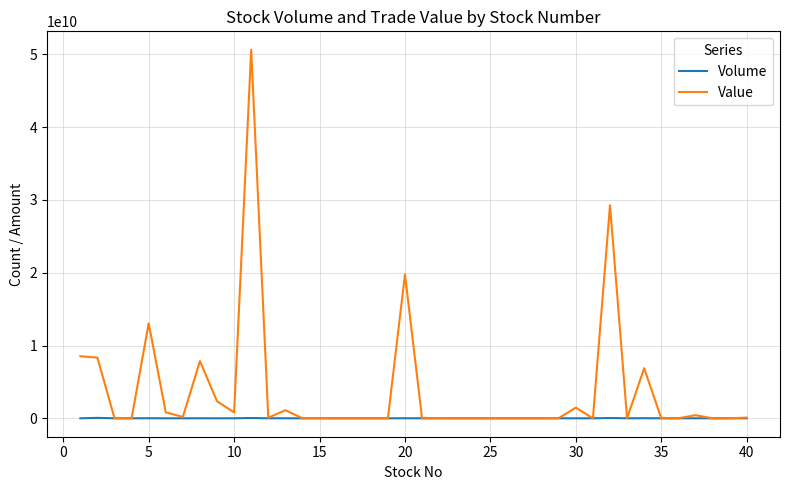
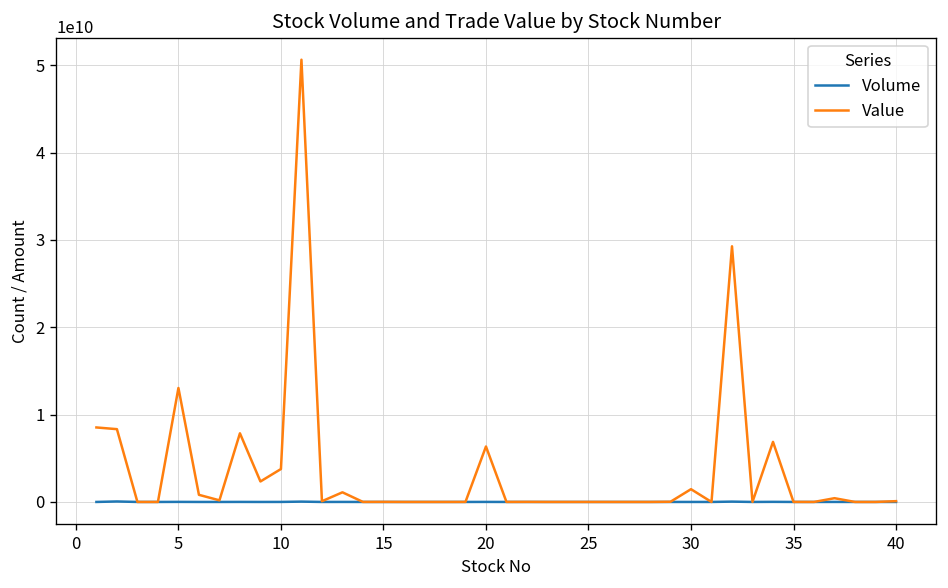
Value, 10: 1000000000 -> 4000000000
Value, 20: 20000000000 -> 6000000000
